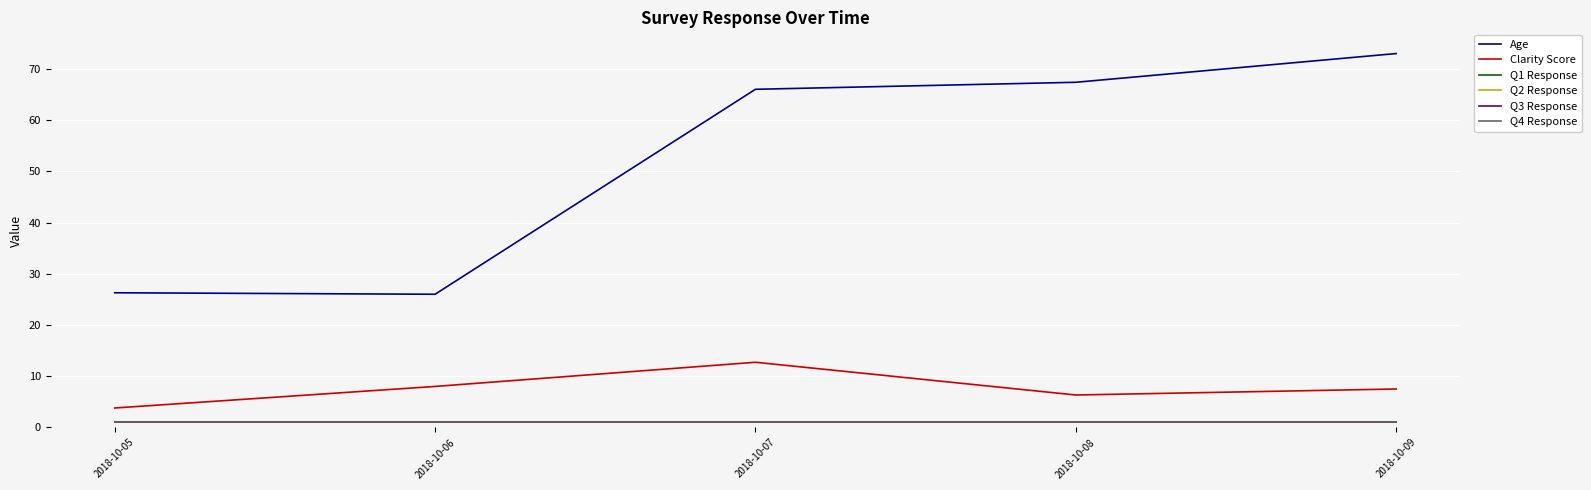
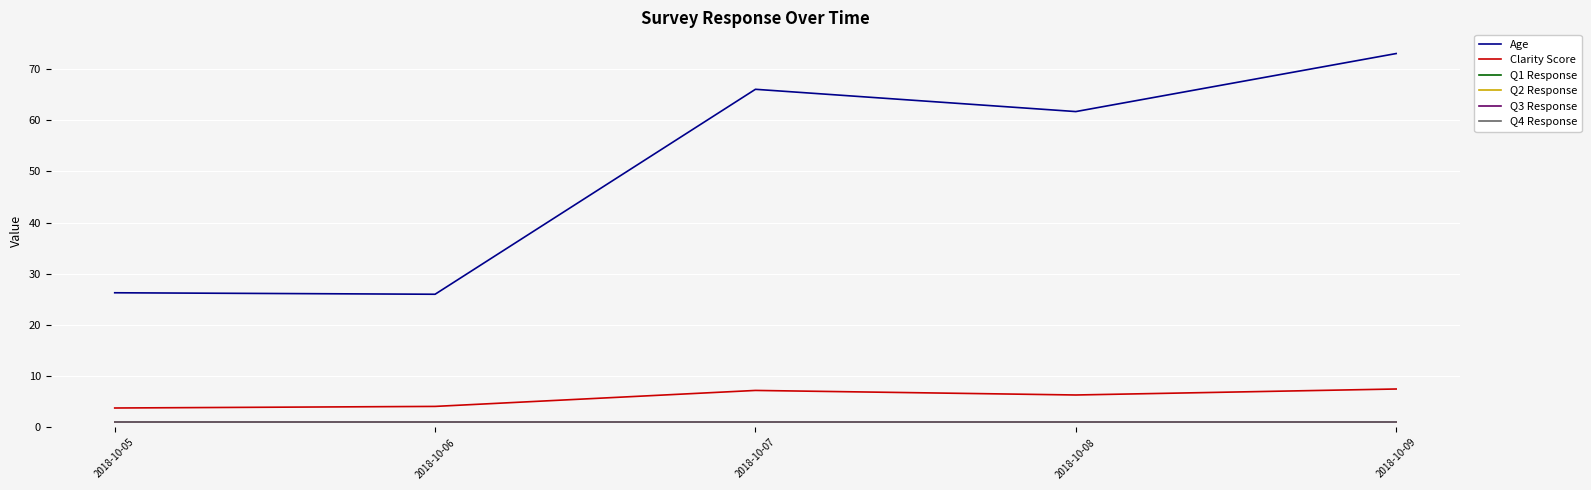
Clarity Score, 2018-10-06: 8 -> 4
Clarity Score, 2018-10-07: 13 -> 7
Age, 2018-10-08: 67 -> 62
